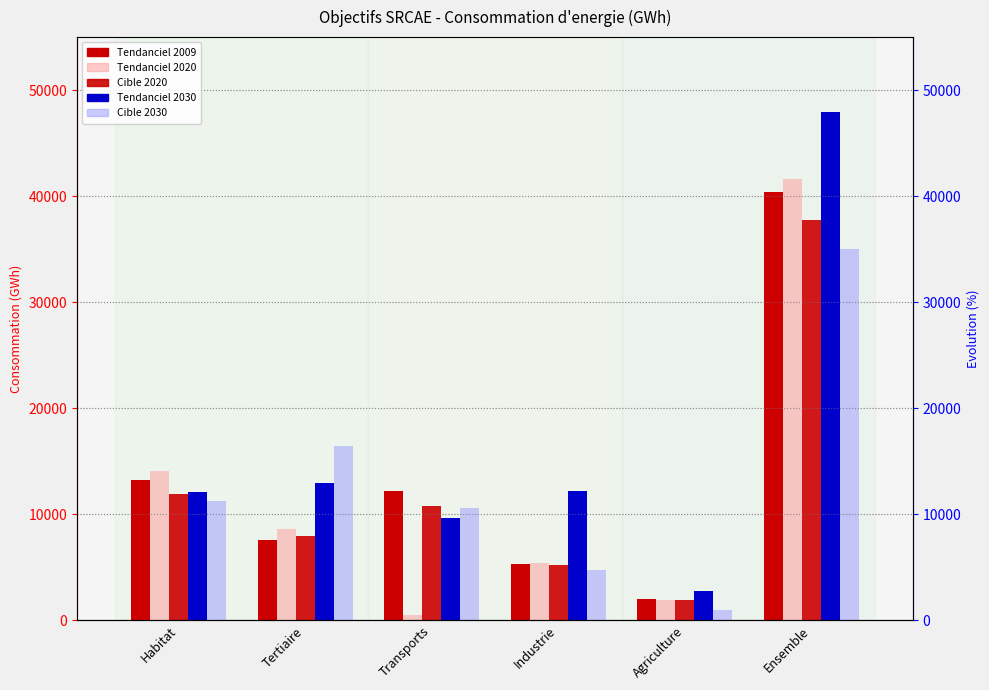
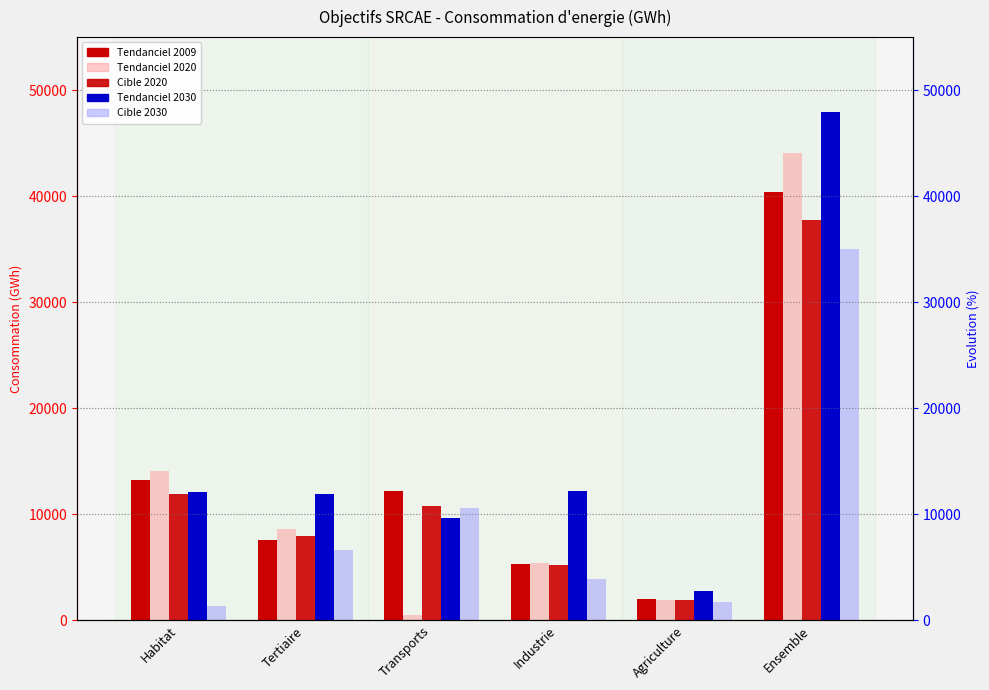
Cible 2030, Habitat: 11200 -> 1300
Tendanciel 2030, Tertiaire: 12900 -> 12000
Cible 2030, Tertiaire: 16400 -> 6700
Cible 2030, Industrie: 4800 -> 3900
Cible 2030, Agriculture: 1000 -> 1800
Tendanciel 2020, Ensemble: 41600 -> 44100
